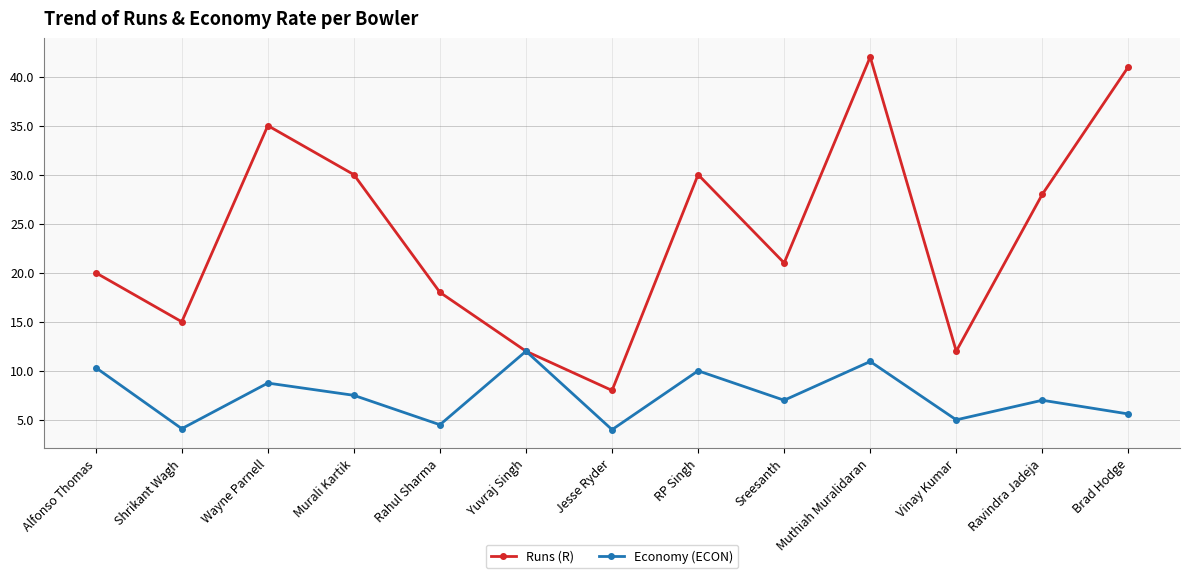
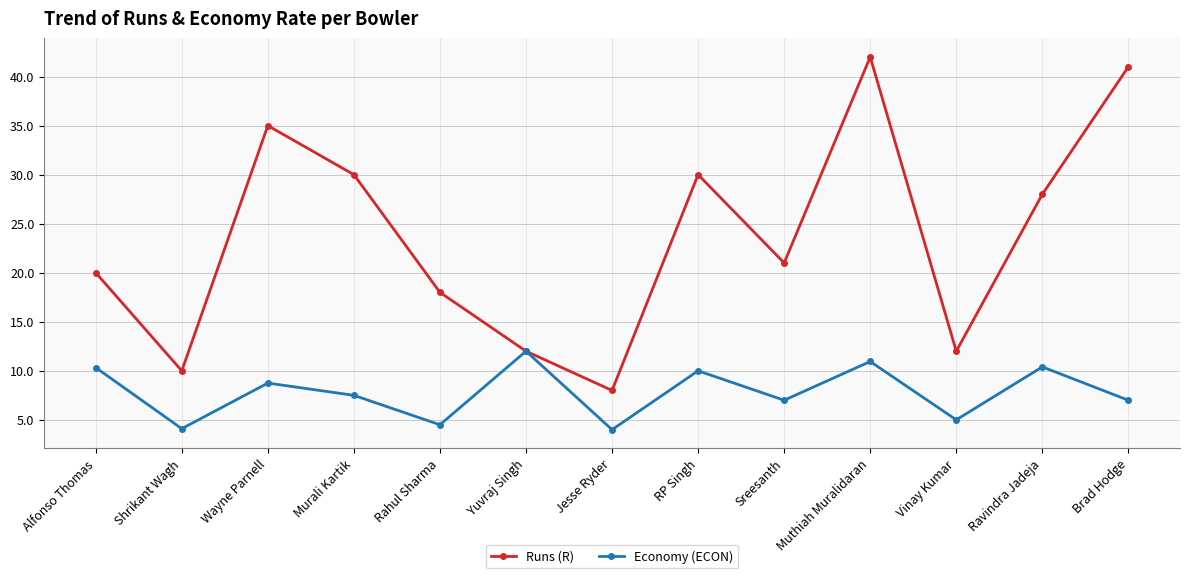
Runs (R), Shrikant Wagh: 15 -> 10
Economy (ECON), Ravindra Jadeja: 7 -> 10
Economy (ECON), Brad Hodge: 6 -> 7
